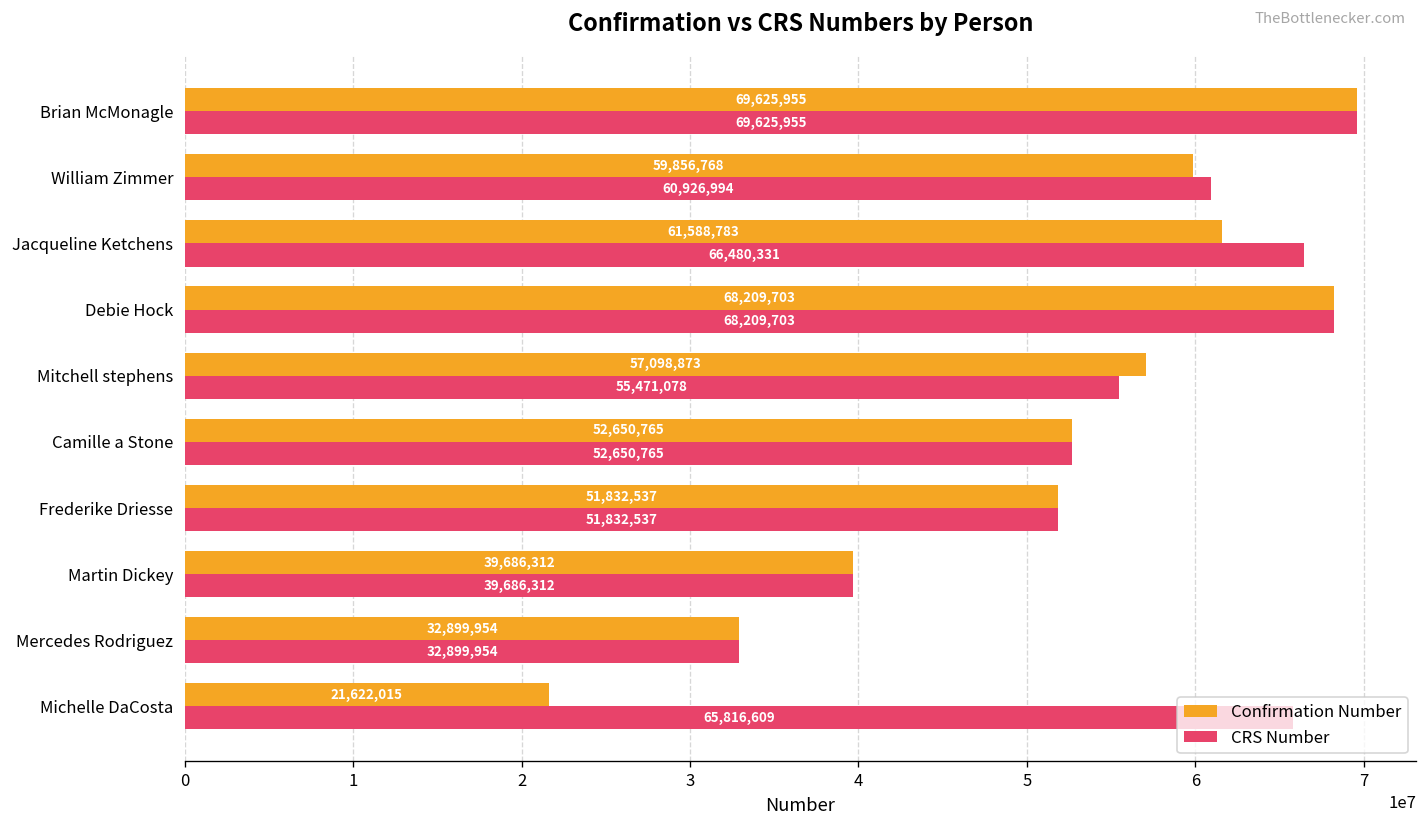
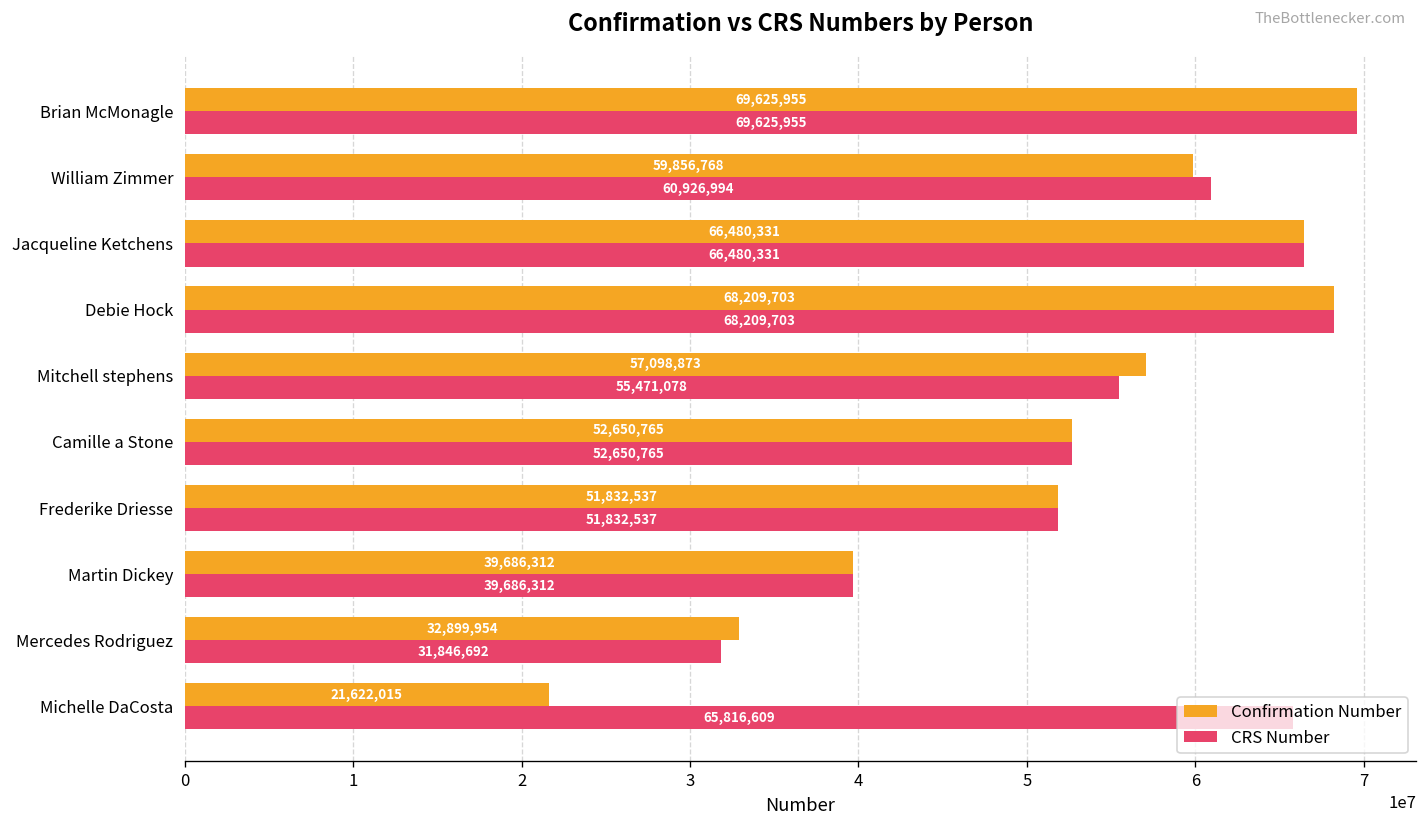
Confirmation Number, Jacqueline Ketchens: 61,588,783 -> 66,480,331
CRS Number, Mercedes Rodriguez: 32,899,954 -> 31,846,692
